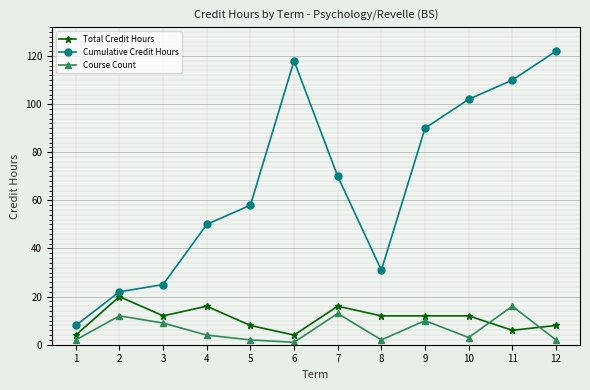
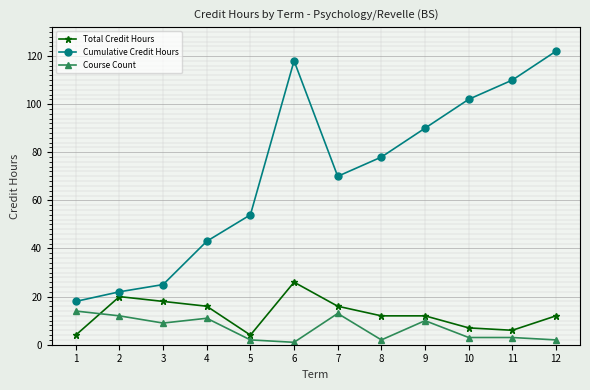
Cumulative Credit Hours, 1: 8 -> 18
Course Count, 1: 2 -> 14
Total Credit Hours, 3: 12 -> 18
Cumulative Credit Hours, 4: 50 -> 43
Course Count, 4: 4 -> 11
Total Credit Hours, 5: 8 -> 4
Cumulative Credit Hours, 5: 58 -> 54
Total Credit Hours, 6: 4 -> 26
Cumulative Credit Hours, 8: 31 -> 78
Total Credit Hours, 10: 12 -> 7
Course Count, 11: 16 -> 3
Total Credit Hours, 12: 8 -> 12
